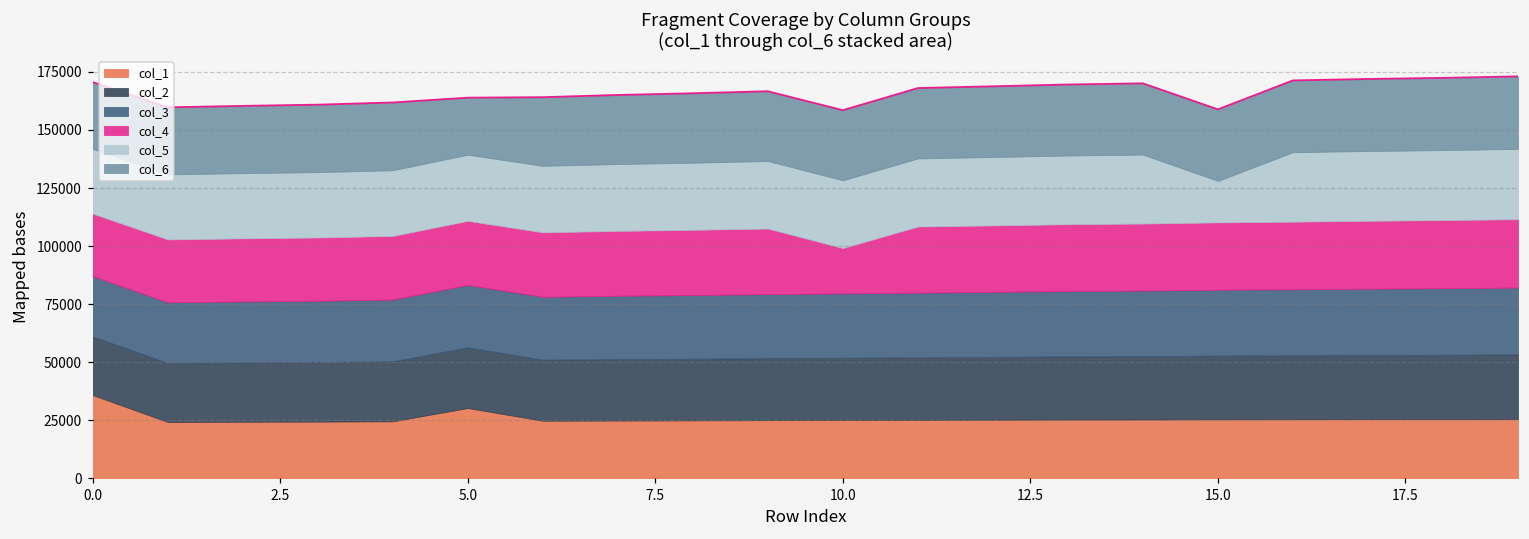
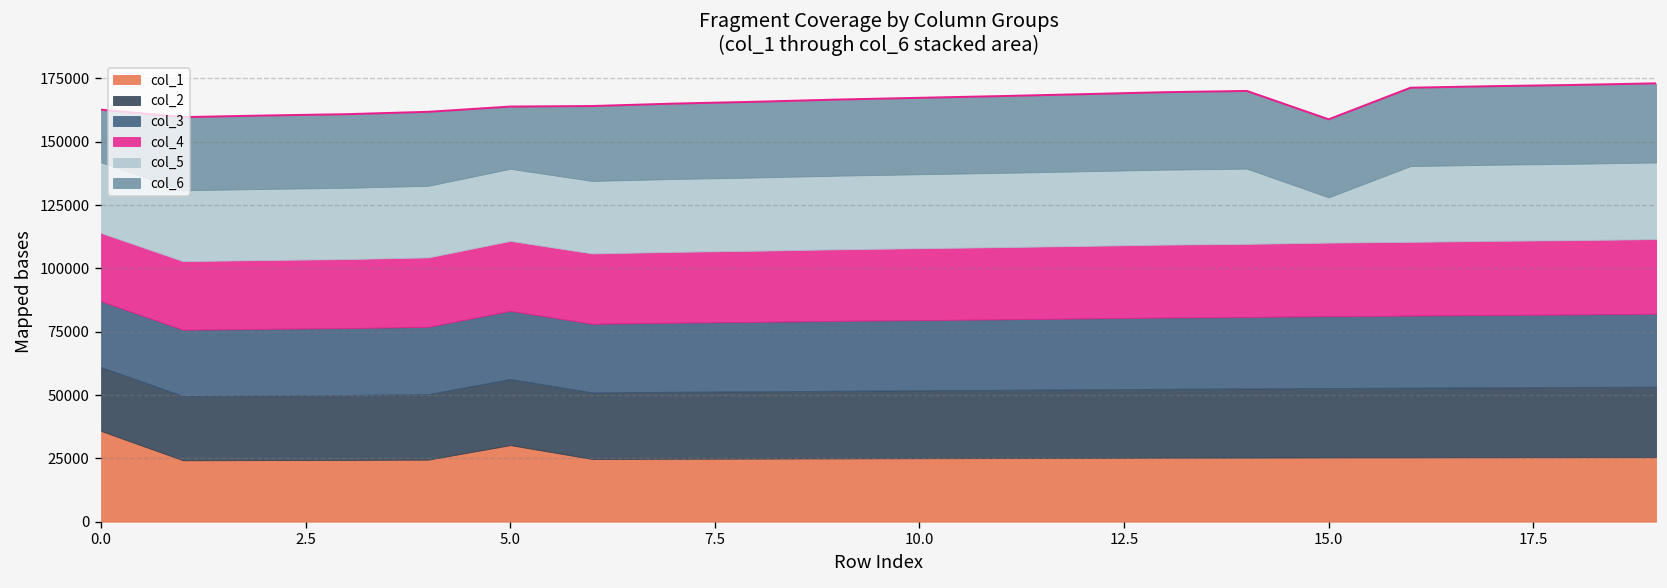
col_6, 0.0: 29000 -> 21000
col_4, 10.0: 20000 -> 28000
